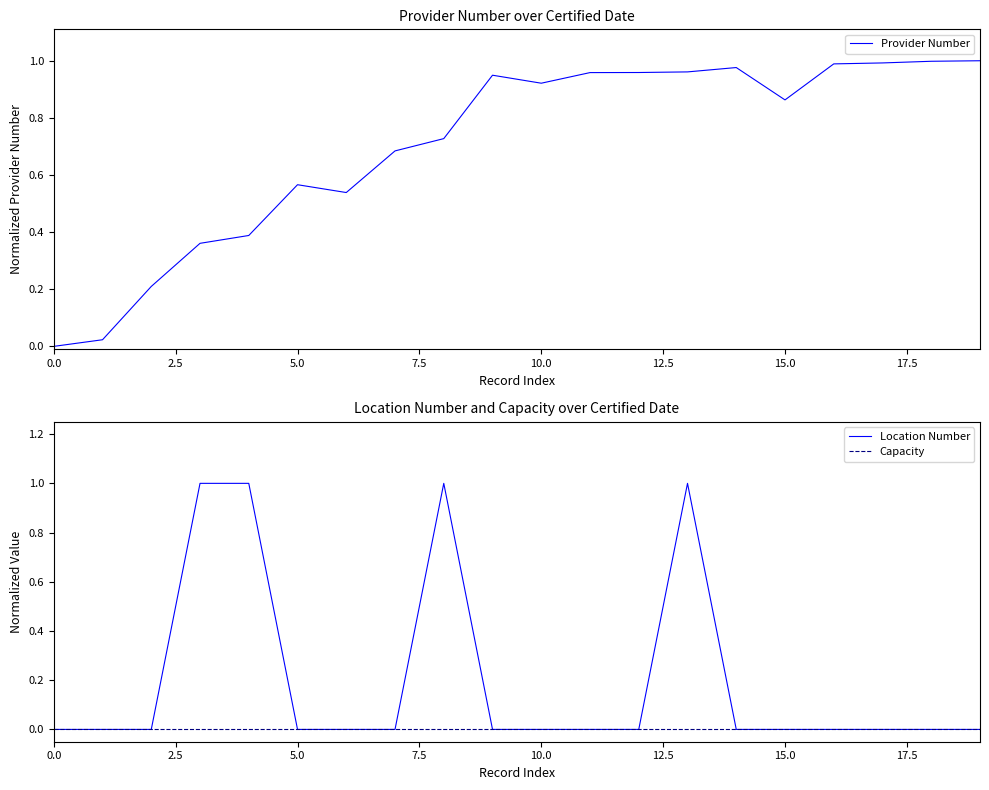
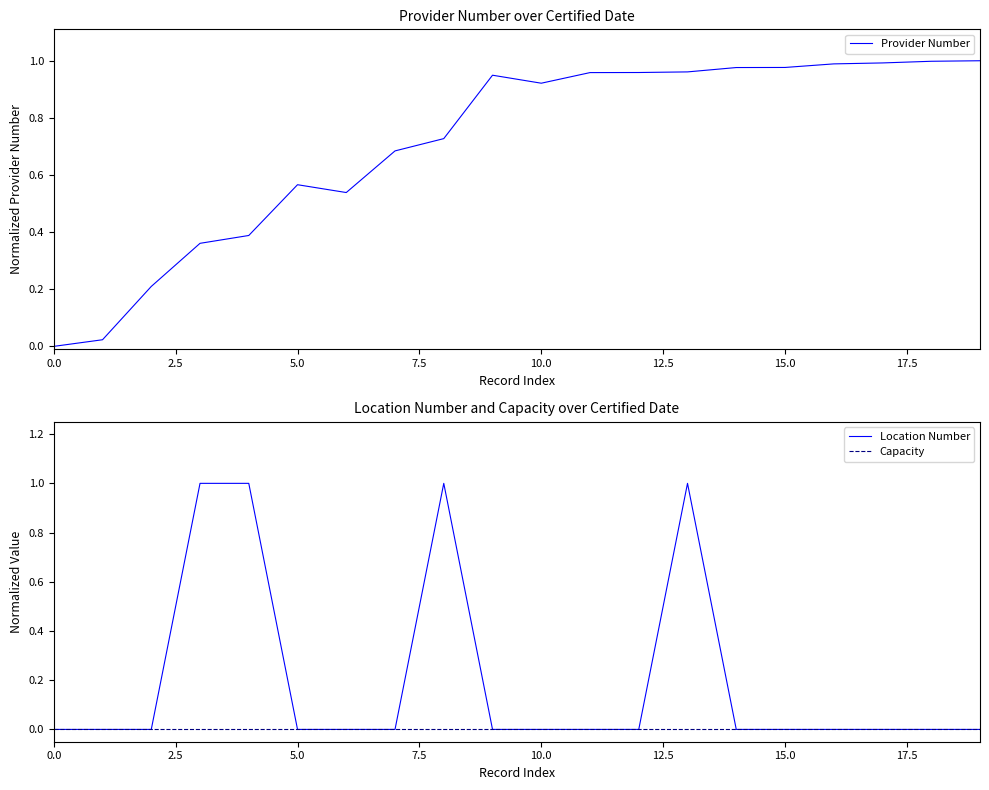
Provider Number over Certified Date, 15.0: 0.86 -> 0.98
